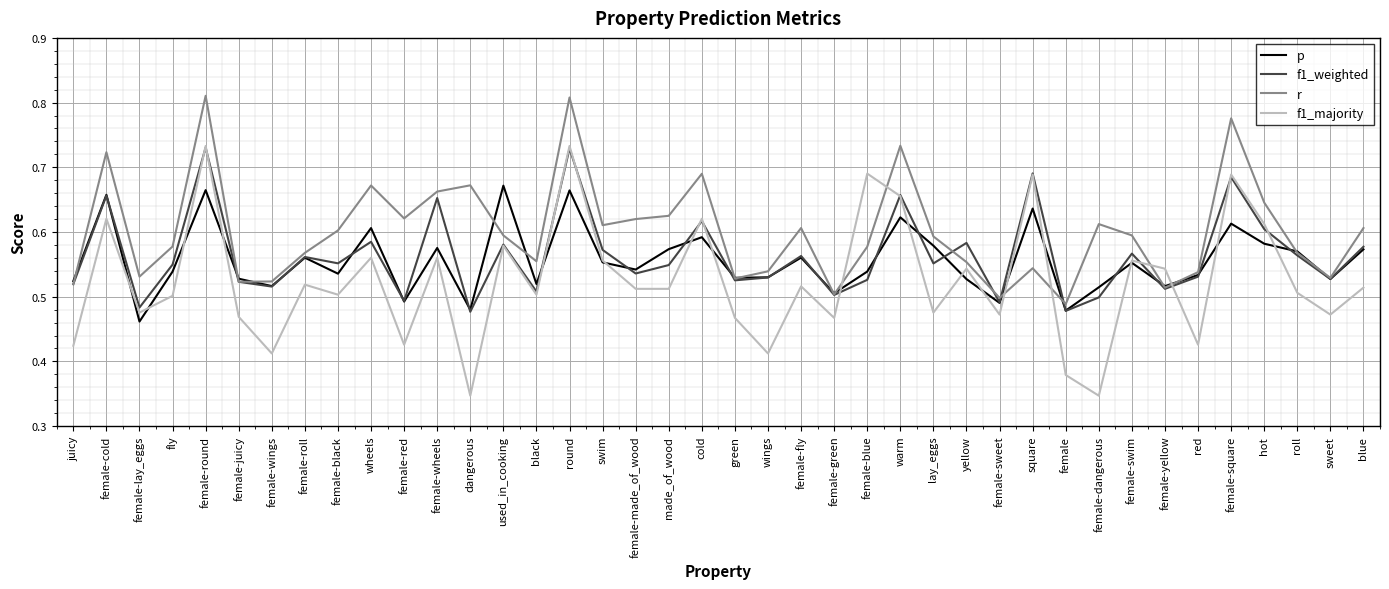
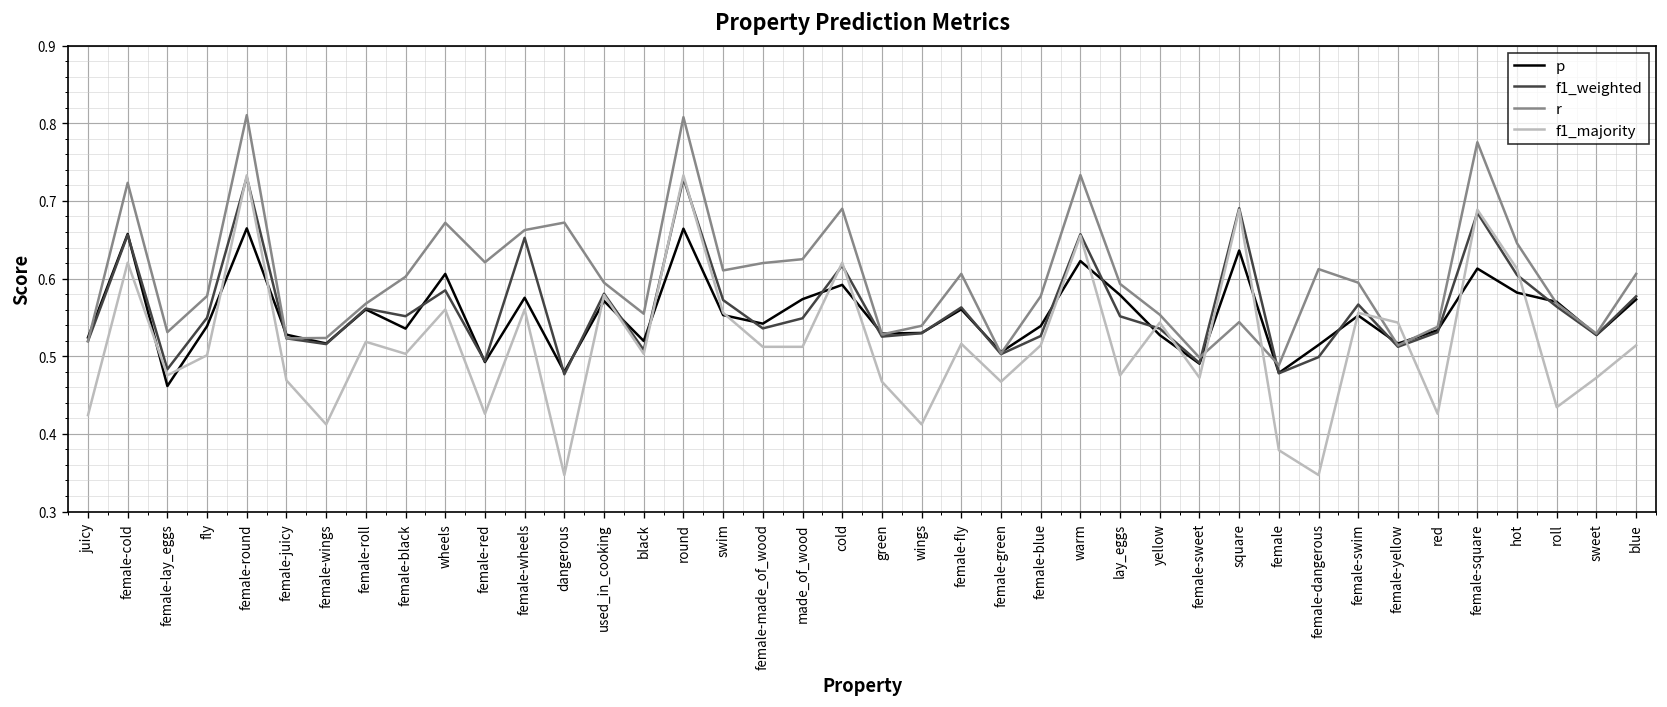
p, used_in_cooking: 0.67 -> 0.57
f1_majority, female-blue: 0.69 -> 0.51
f1_weighted, yellow: 0.58 -> 0.54
f1_majority, roll: 0.51 -> 0.43
